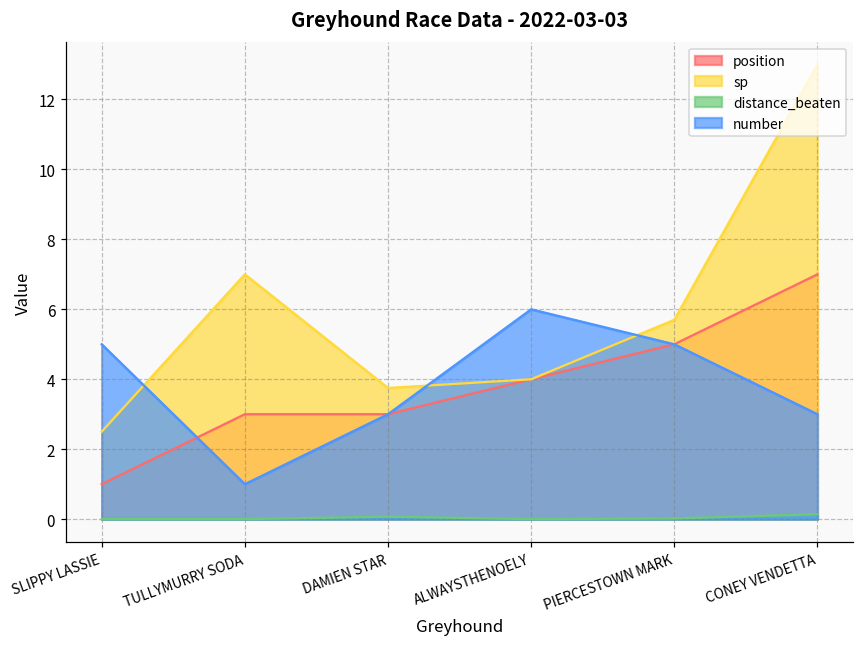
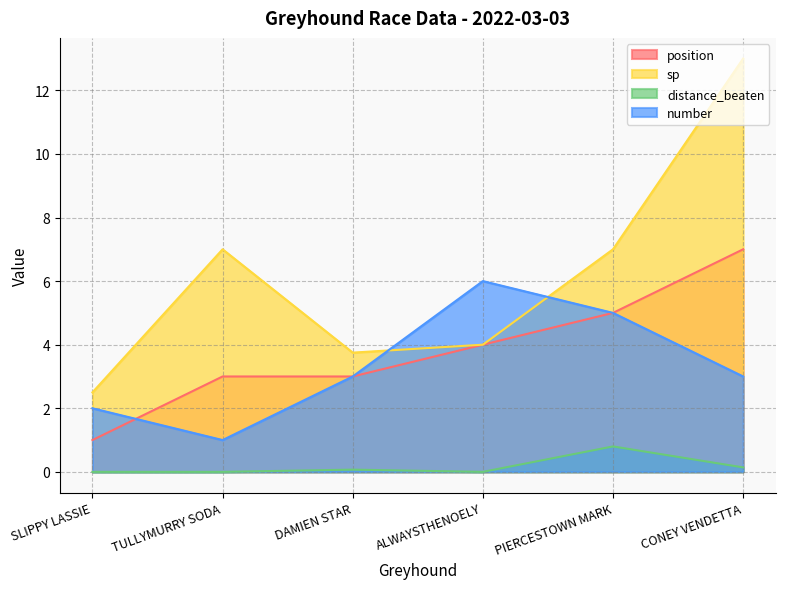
number, SLIPPY LASSIE: 5 -> 2
sp, PIERCESTOWN MARK: 5.7 -> 7.0
distance_beaten, PIERCESTOWN MARK: 0.0 -> 0.8
